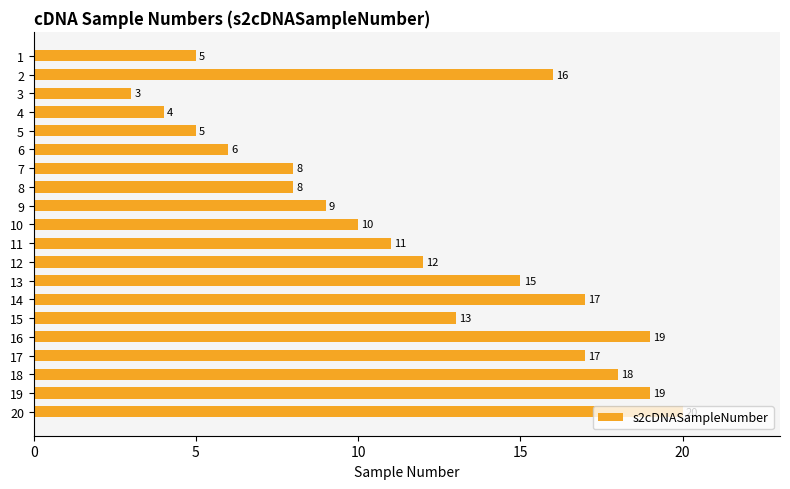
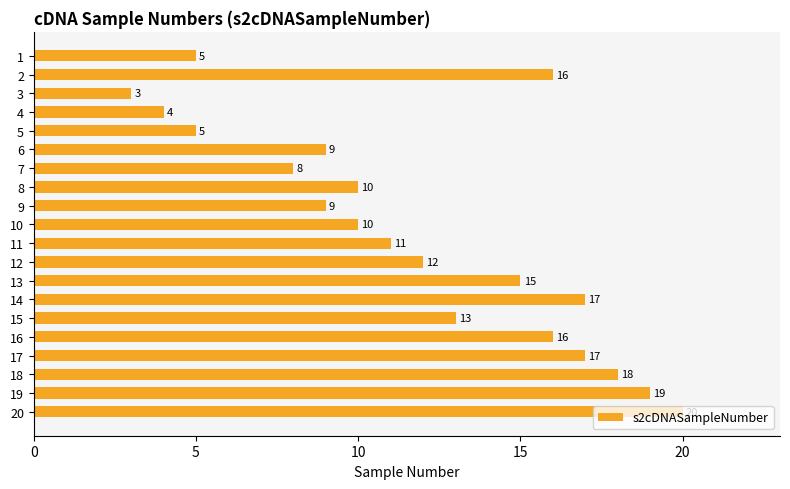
6: 6 -> 9
8: 8 -> 10
16: 19 -> 16
